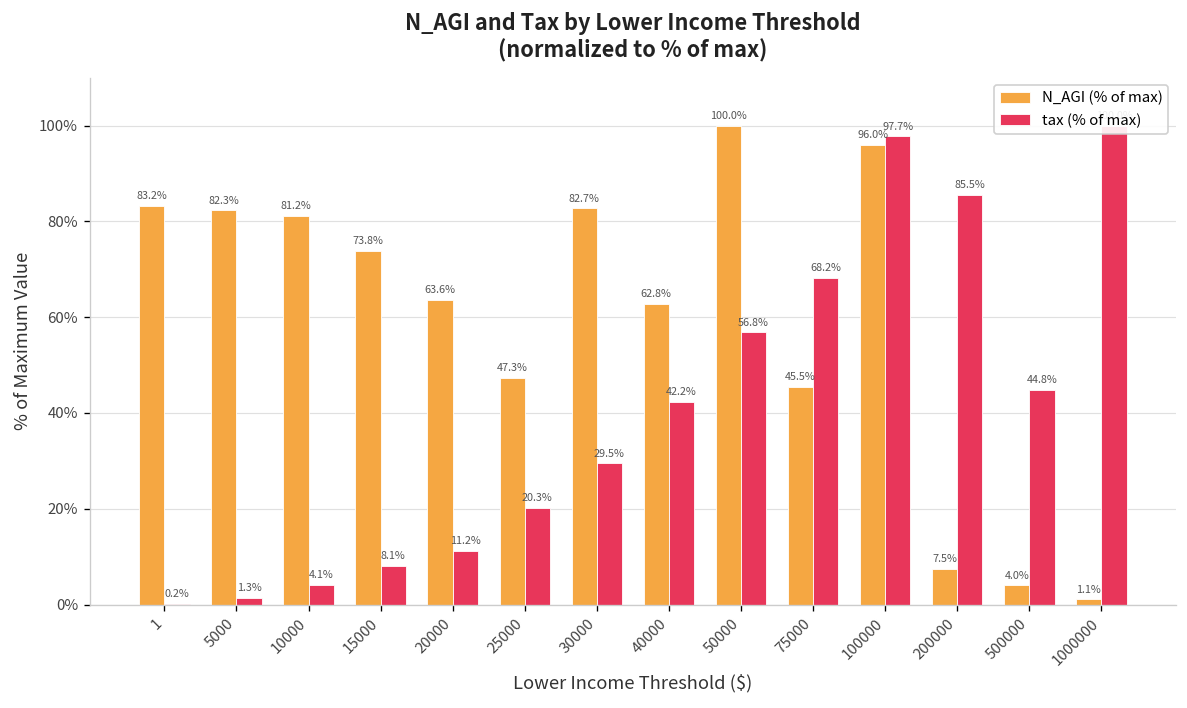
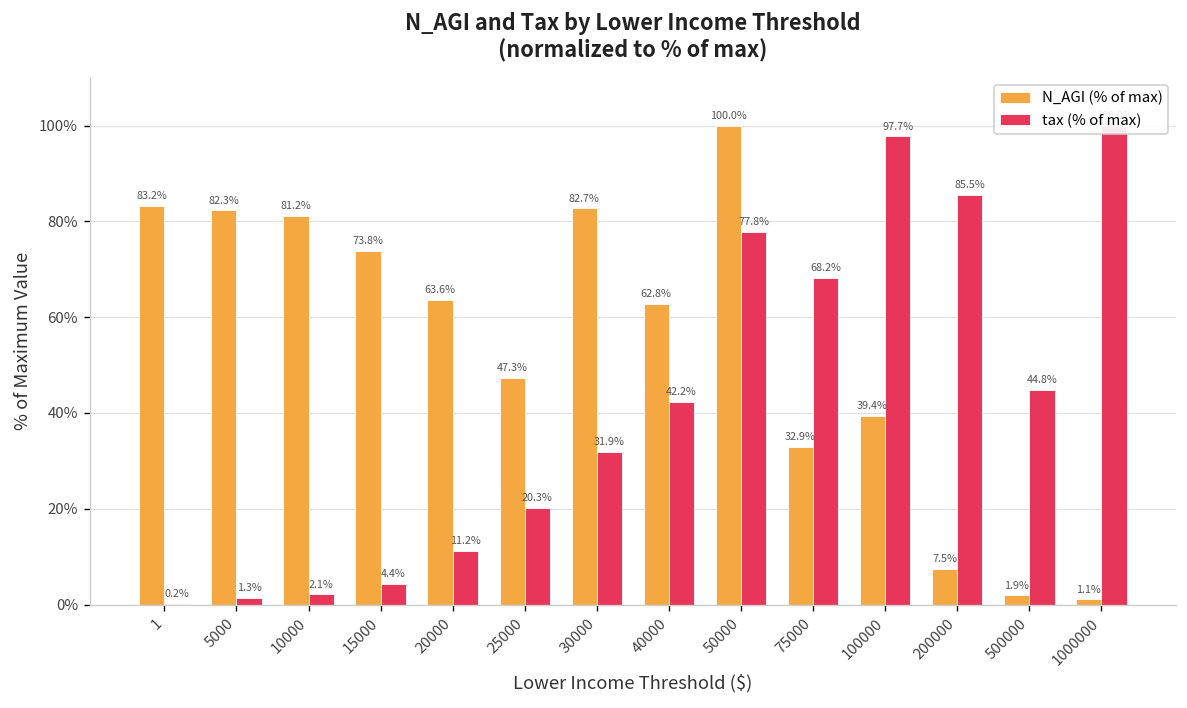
tax (% of max), 10000: 4.1% -> 2.1%
tax (% of max), 15000: 8.1% -> 4.4%
tax (% of max), 30000: 29.5% -> 31.9%
tax (% of max), 50000: 56.8% -> 77.8%
N_AGI (% of max), 75000: 45.5% -> 32.9%
N_AGI (% of max), 100000: 96.0% -> 39.4%
N_AGI (% of max), 500000: 4.0% -> 1.9%
